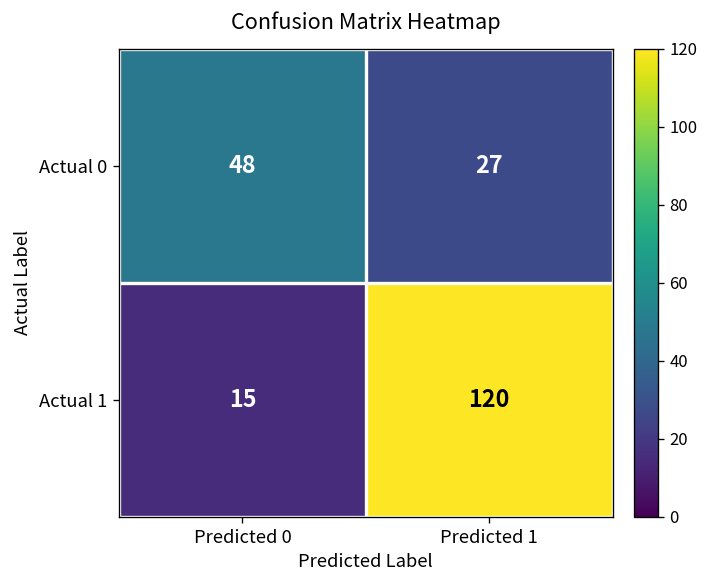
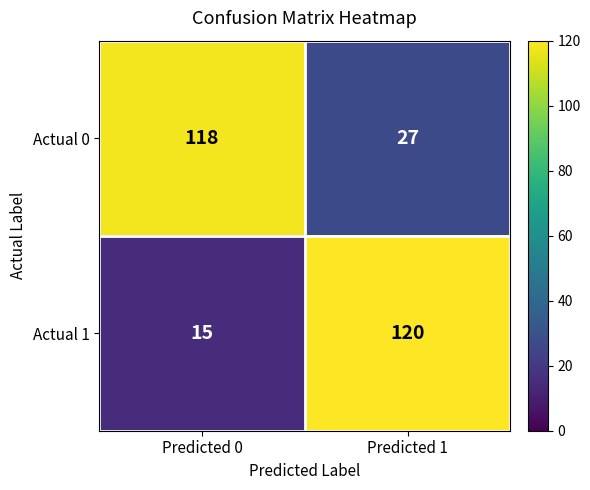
Actual 0, Predicted 0: 48 -> 118
